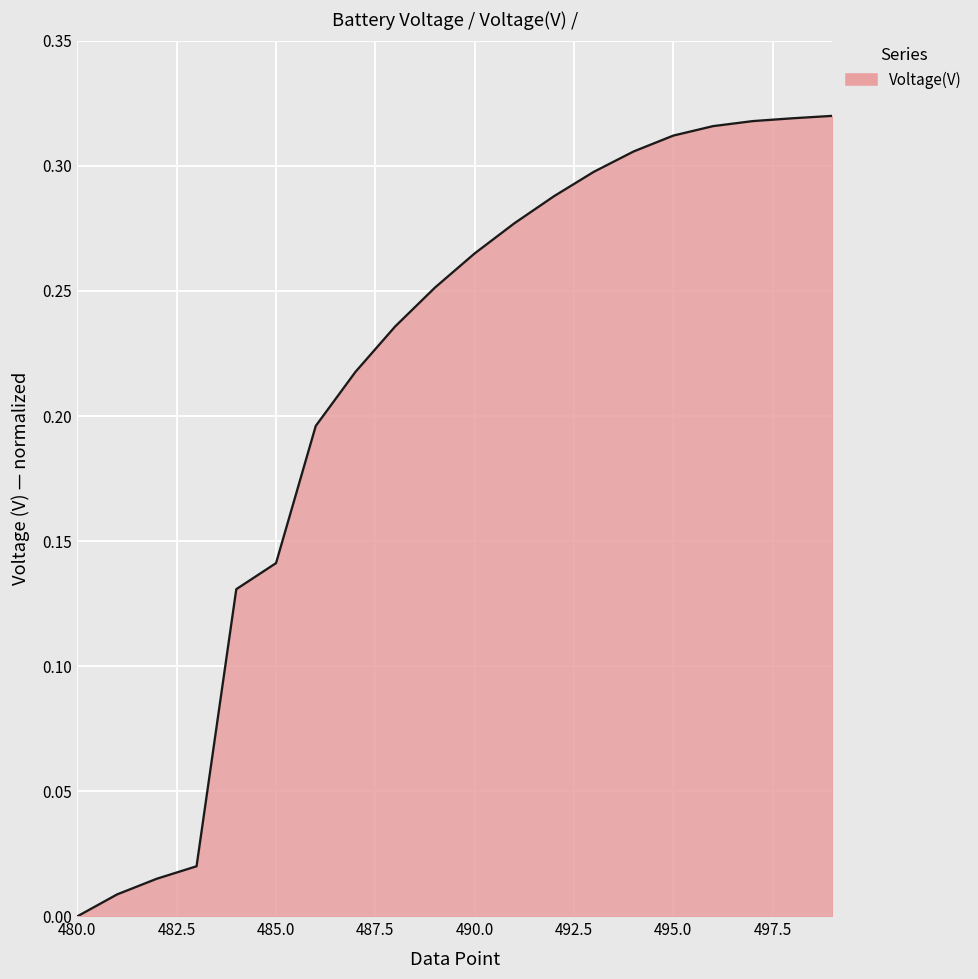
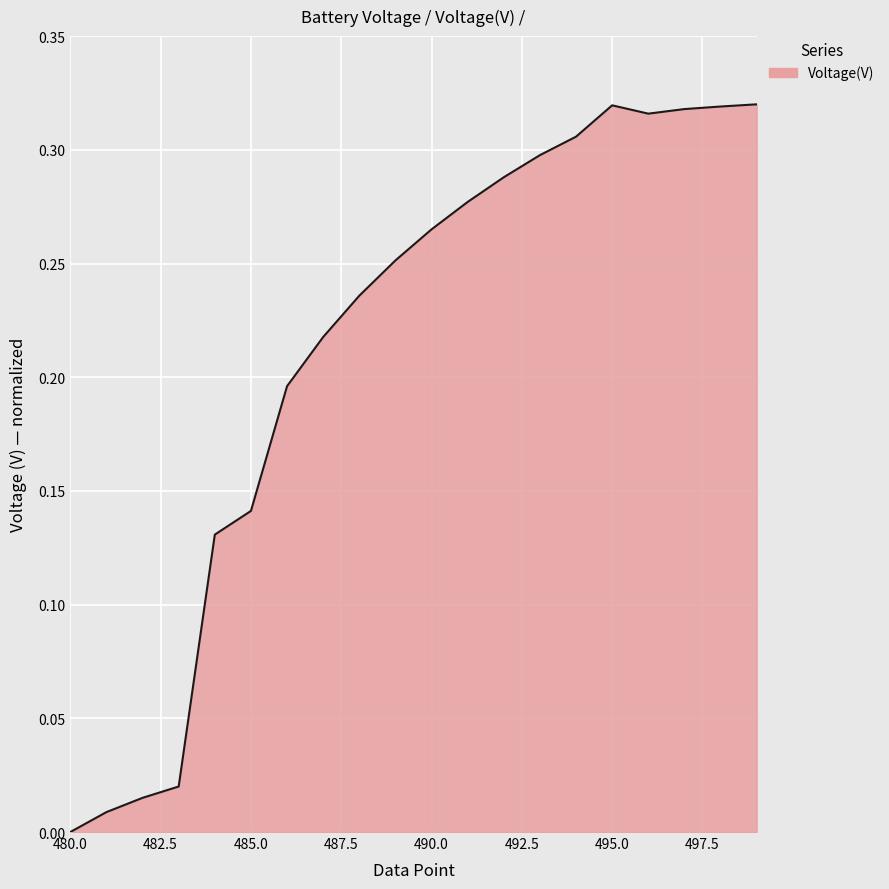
495.0: 0.312 -> 0.320
